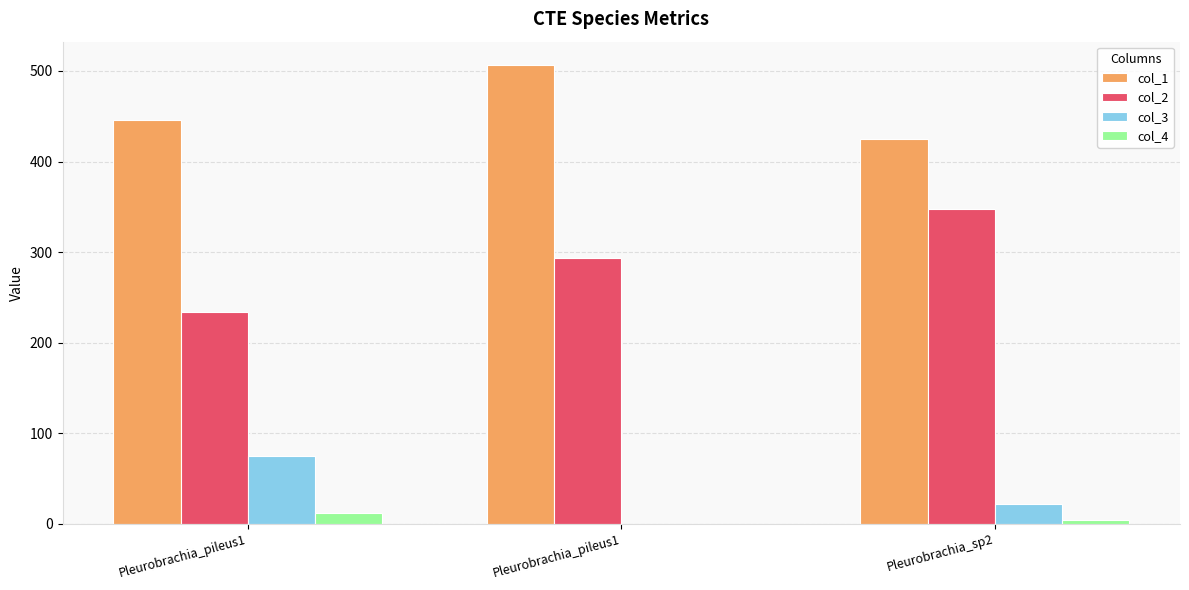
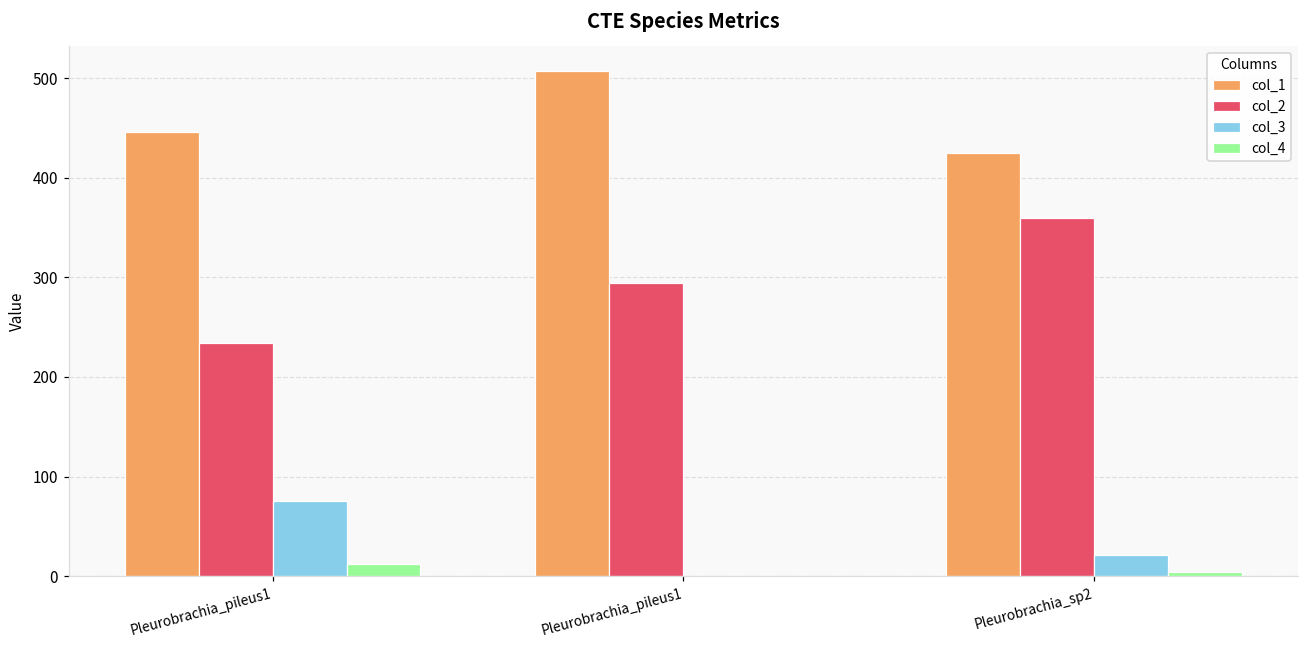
col_2, Pleurobrachia_sp2: 350 -> 360
